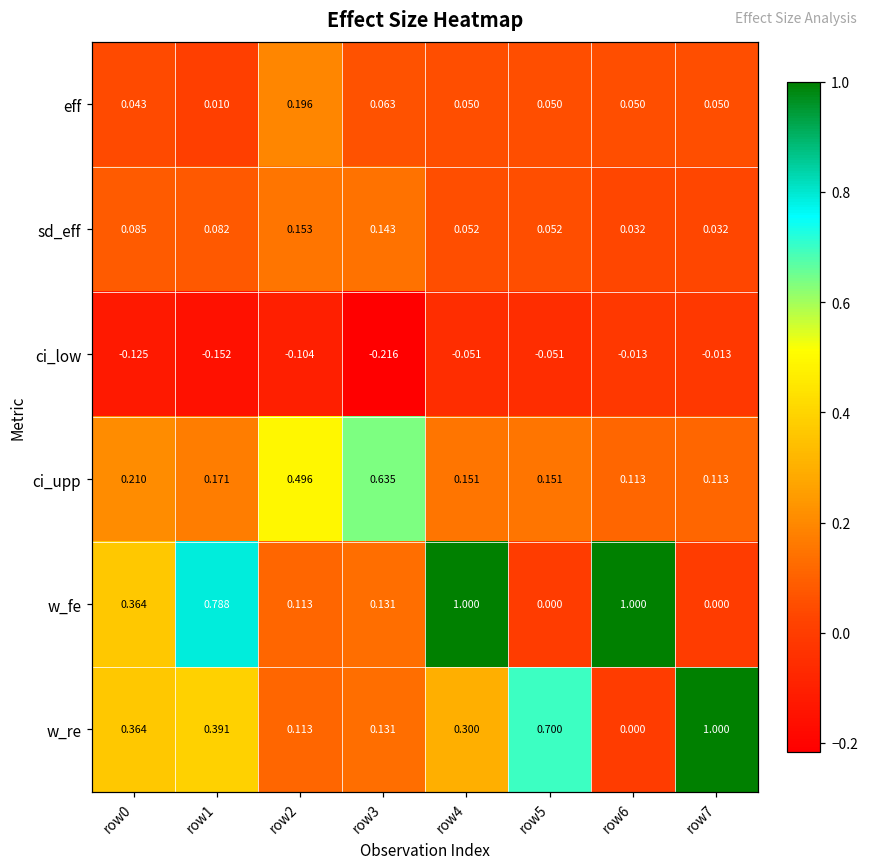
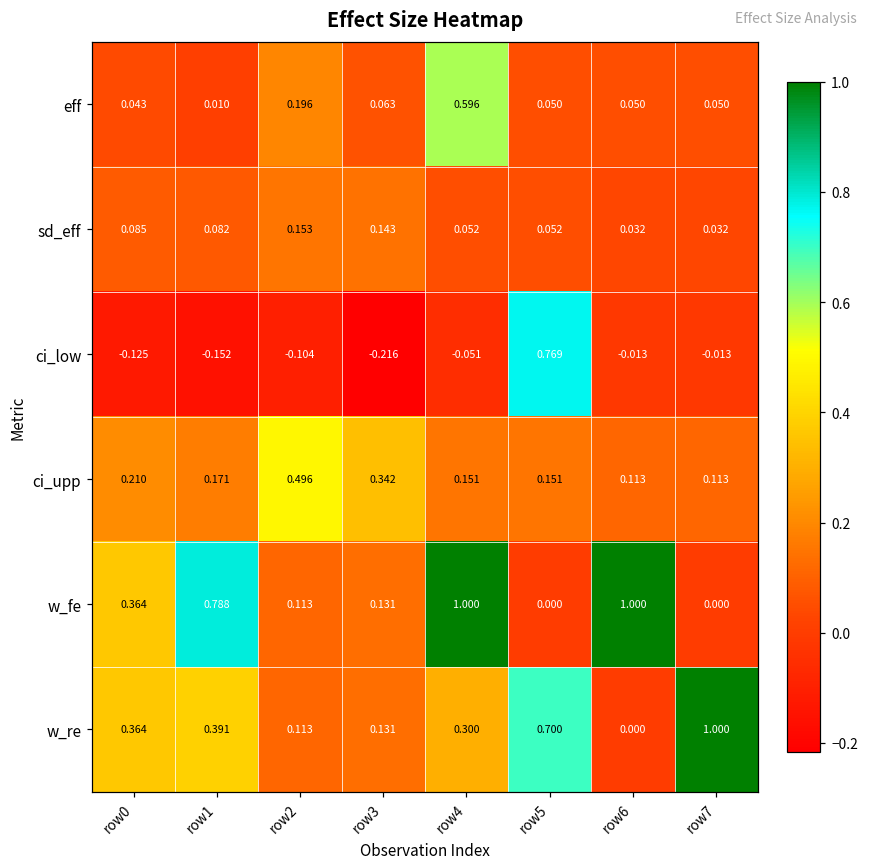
eff, row4: 0.050 -> 0.596
ci_low, row5: -0.051 -> 0.769
ci_upp, row3: 0.635 -> 0.342
